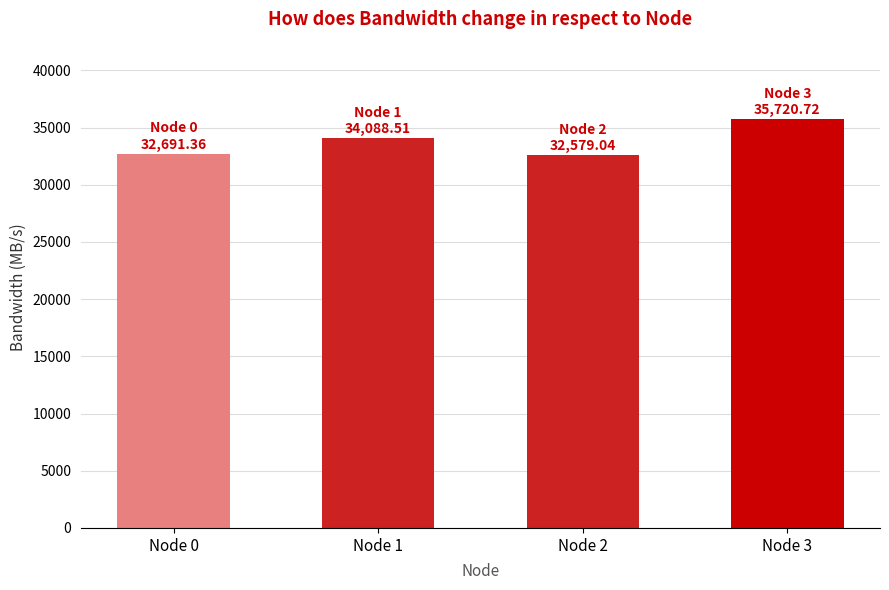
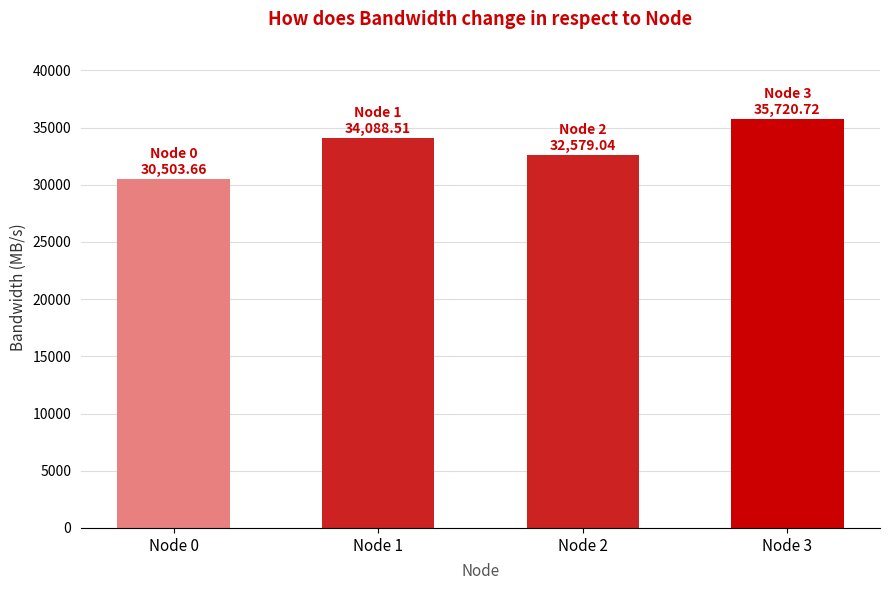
Node 0: 32,691.36 -> 30,503.66
